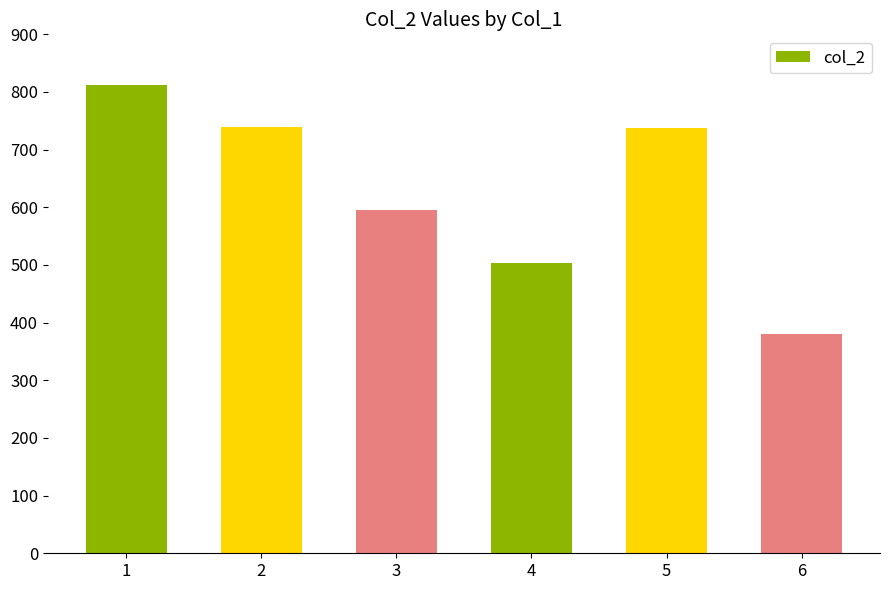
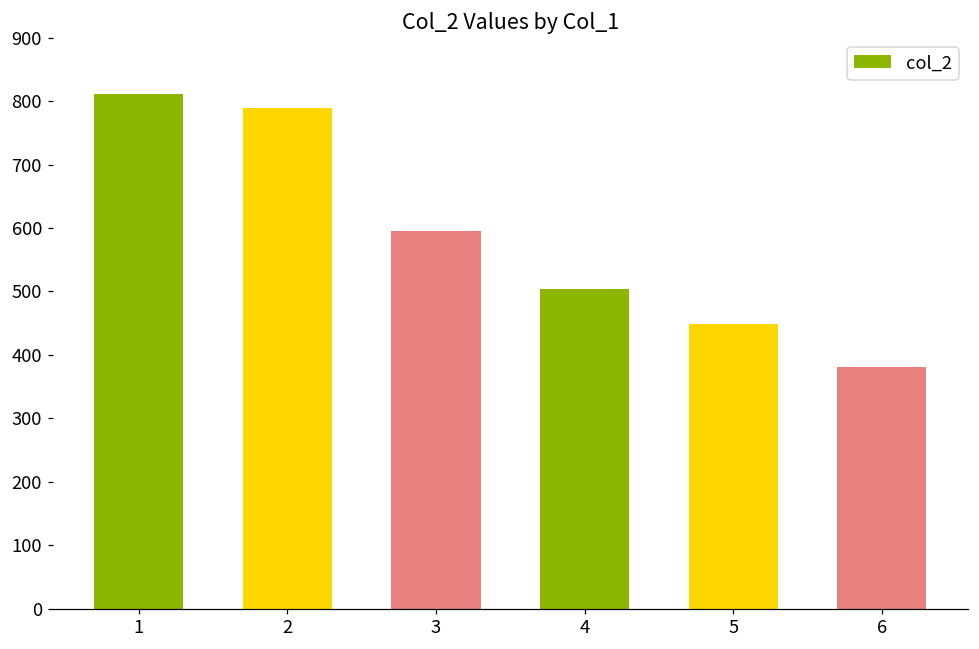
2: 740 -> 790
5: 740 -> 450
